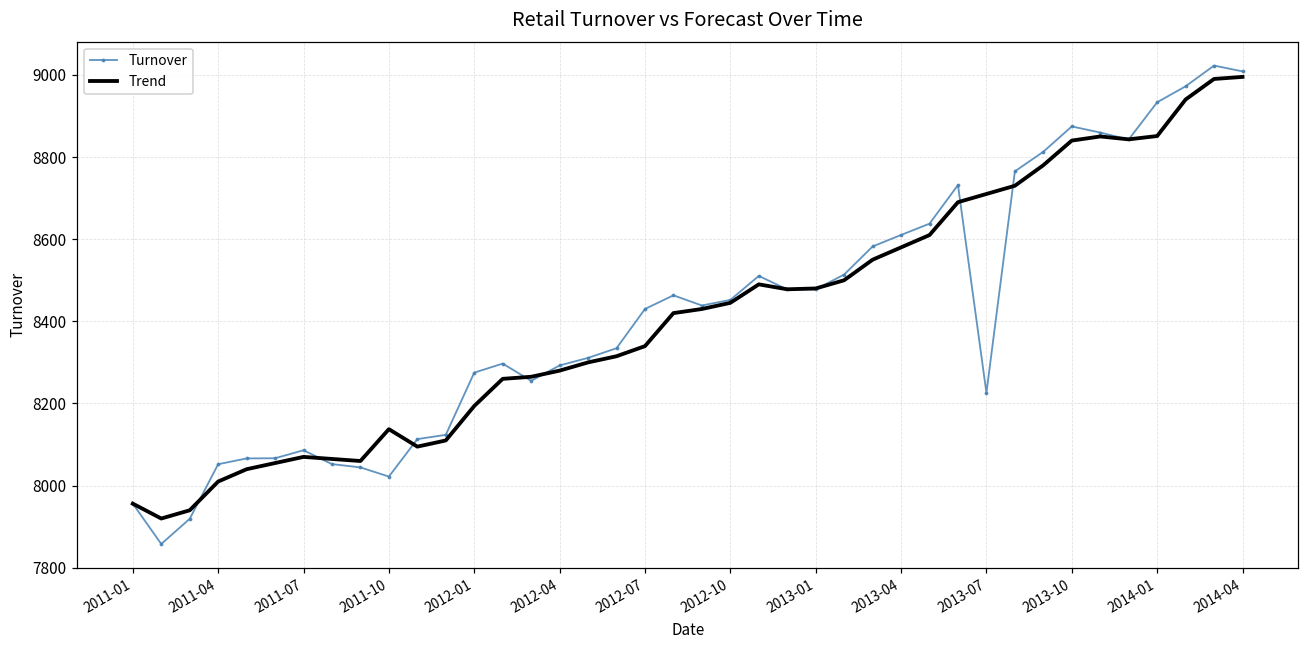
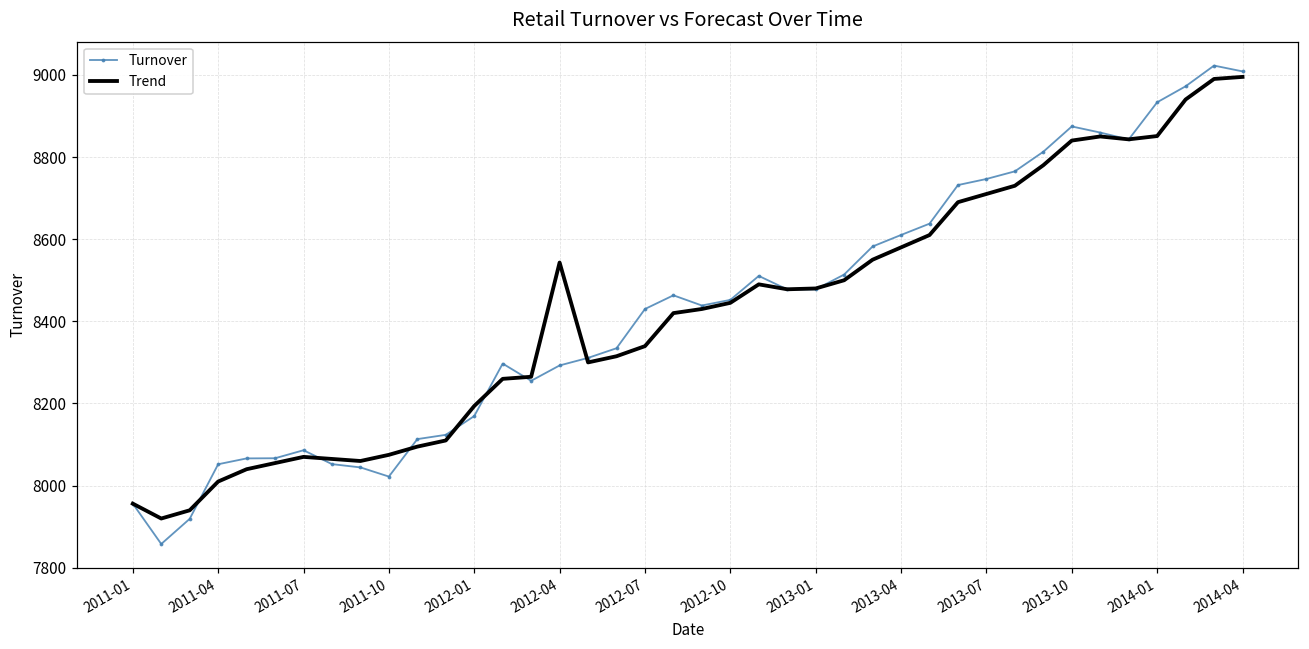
Trend, 2011-10: 8140 -> 8080
Turnover, 2012-01: 8280 -> 8170
Trend, 2012-04: 8280 -> 8540
Turnover, 2013-07: 8230 -> 8750
